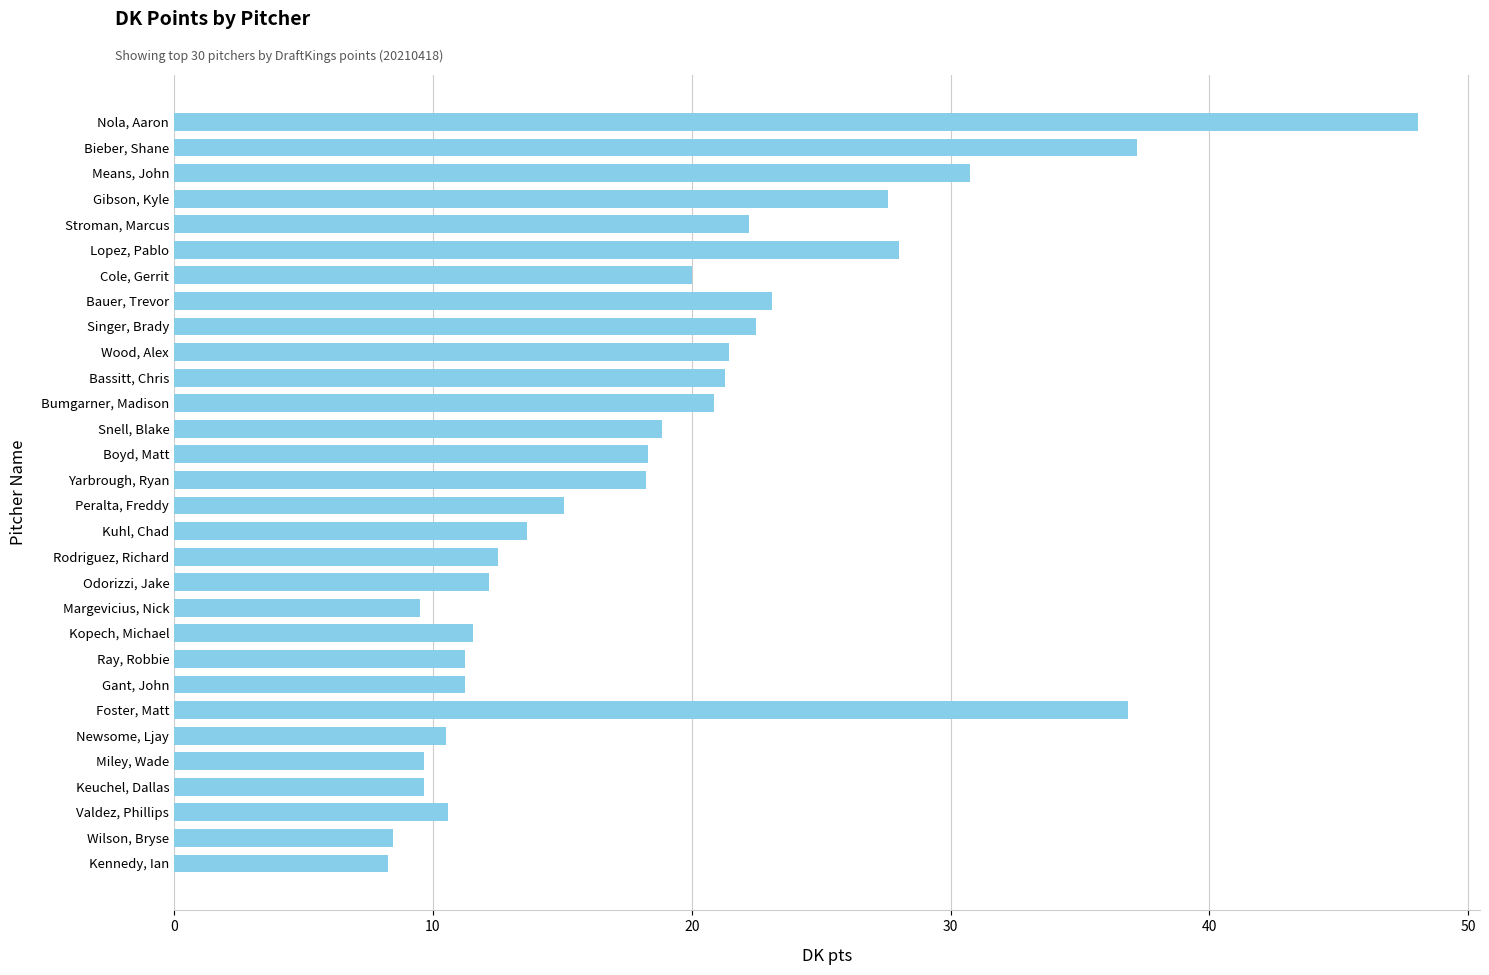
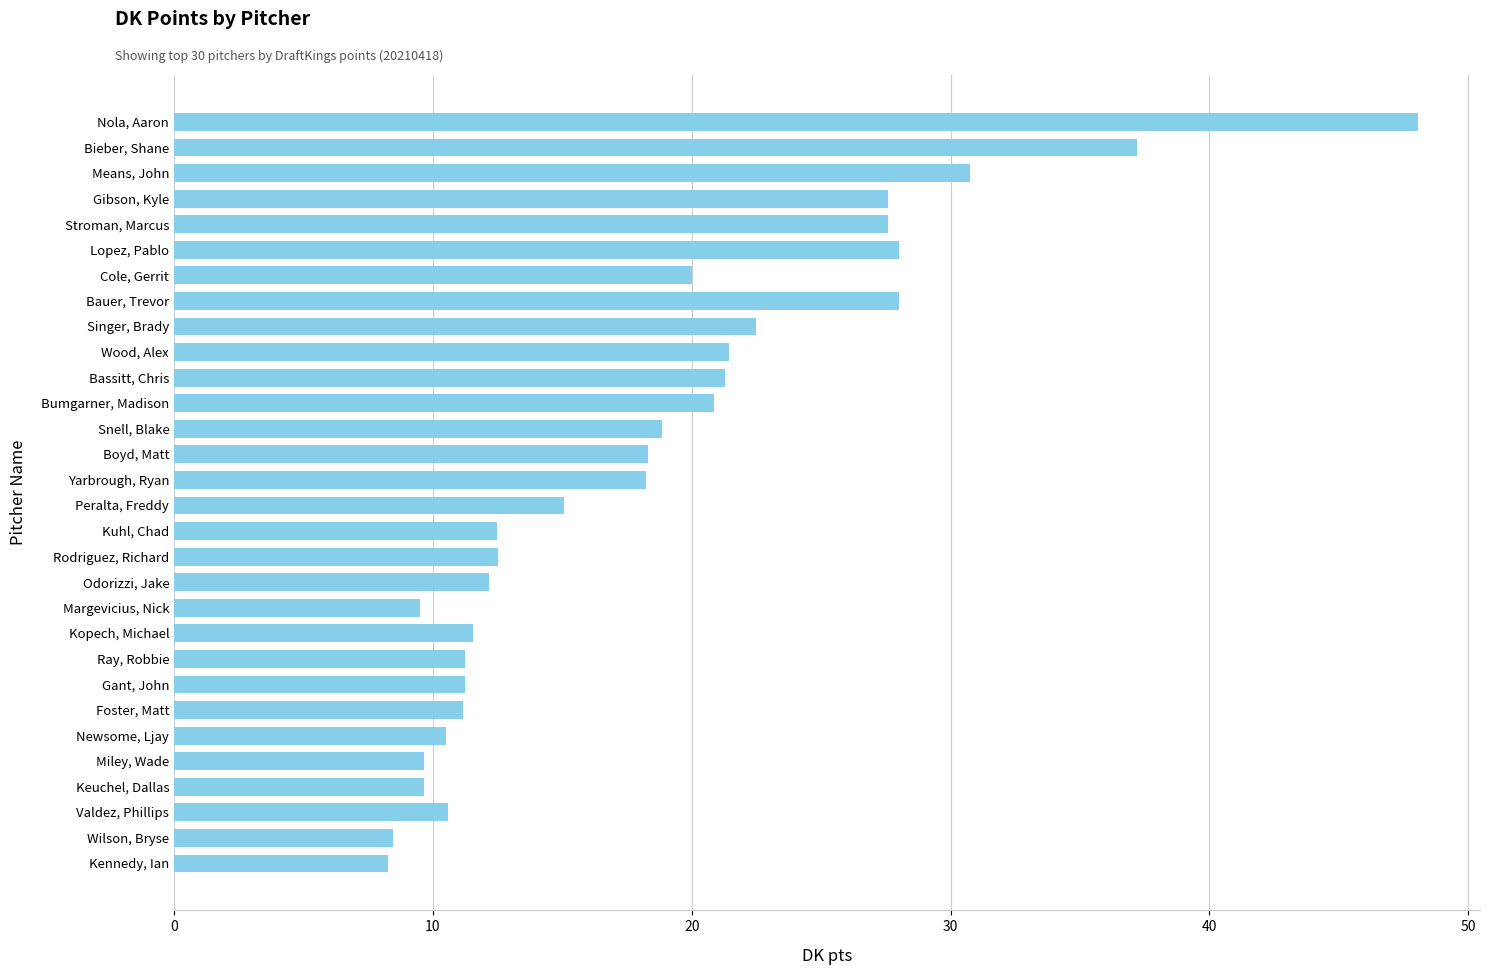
Stroman, Marcus: 22.2 -> 27.6
Bauer, Trevor: 23.1 -> 28.0
Kuhl, Chad: 13.7 -> 12.5
Foster, Matt: 36.8 -> 11.2
